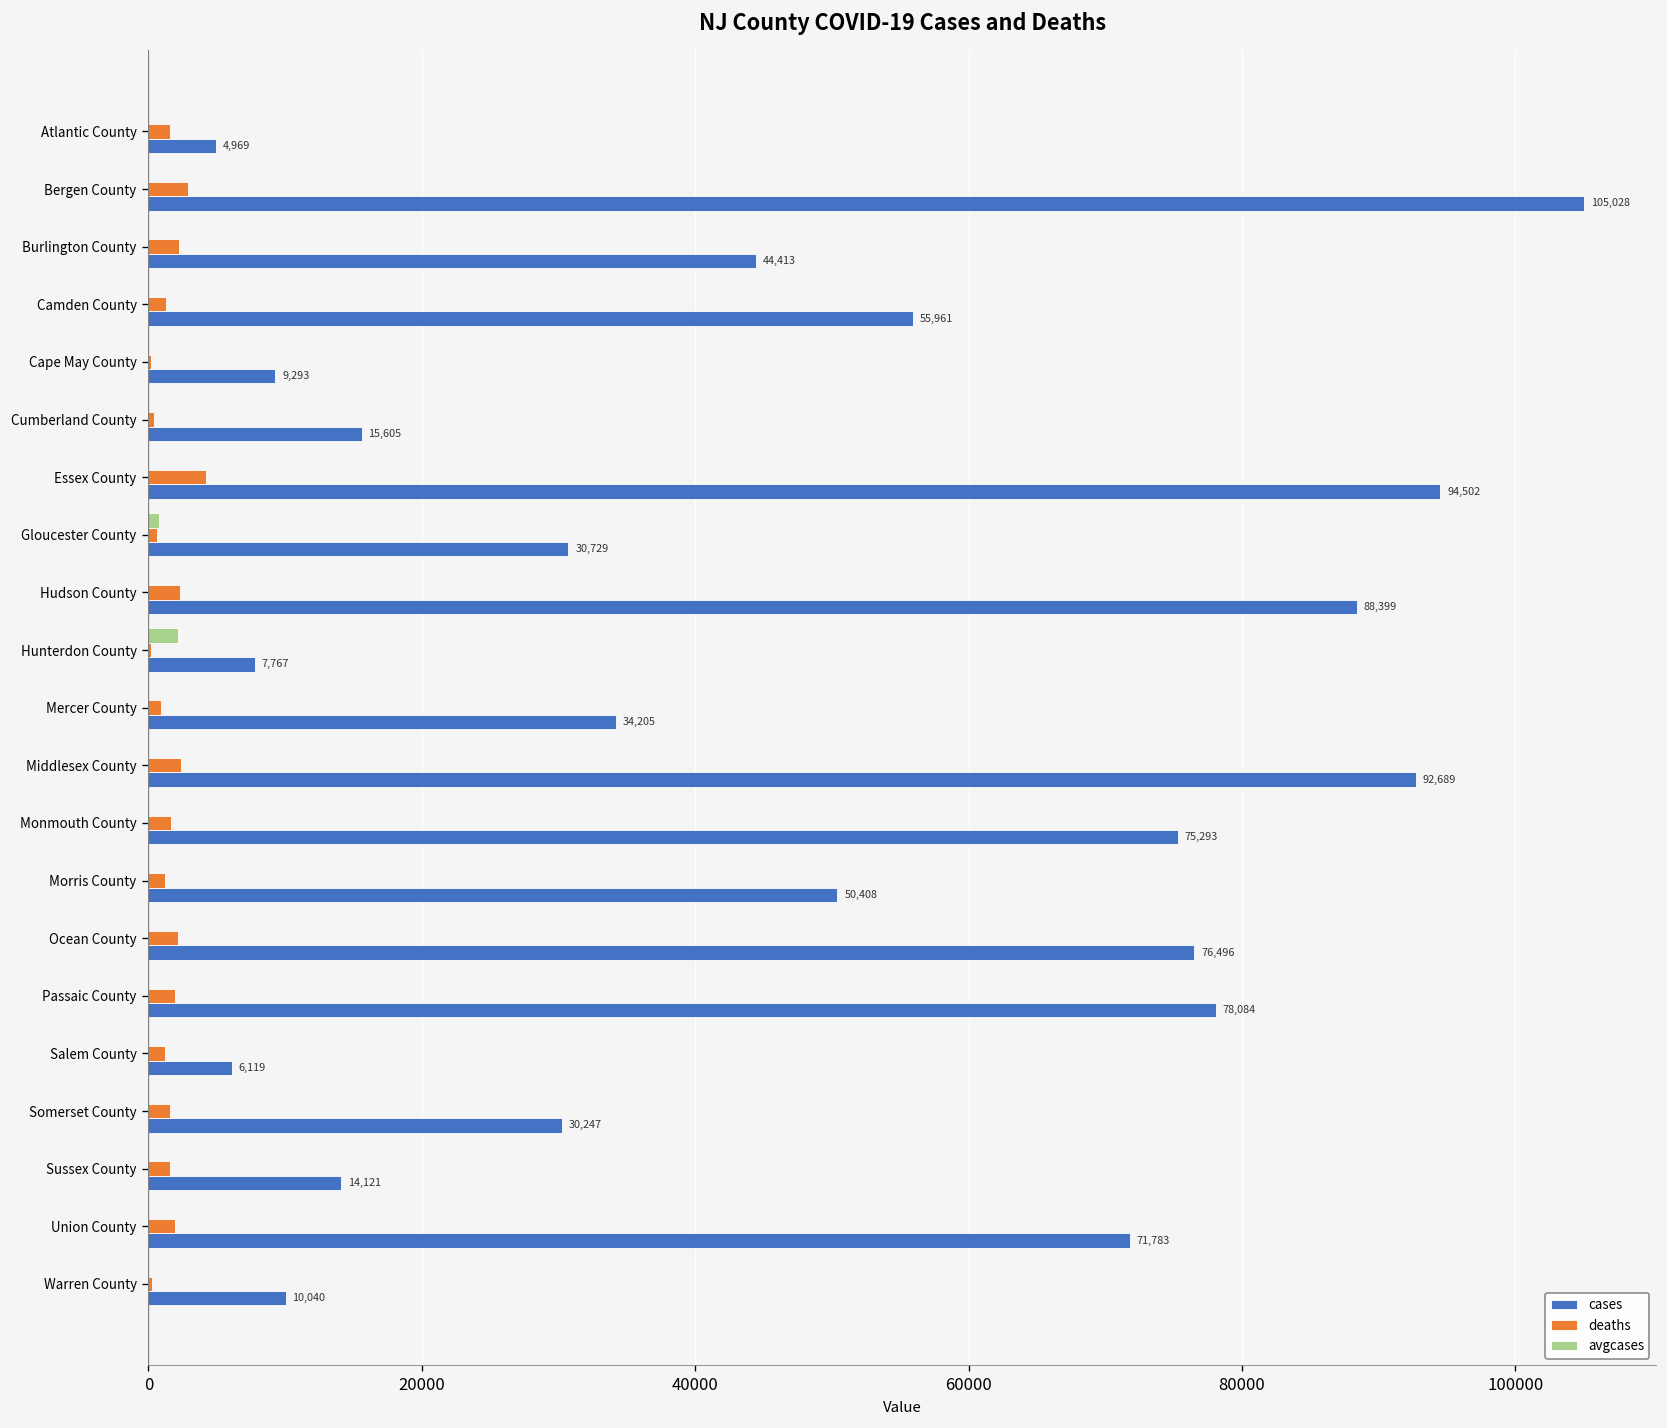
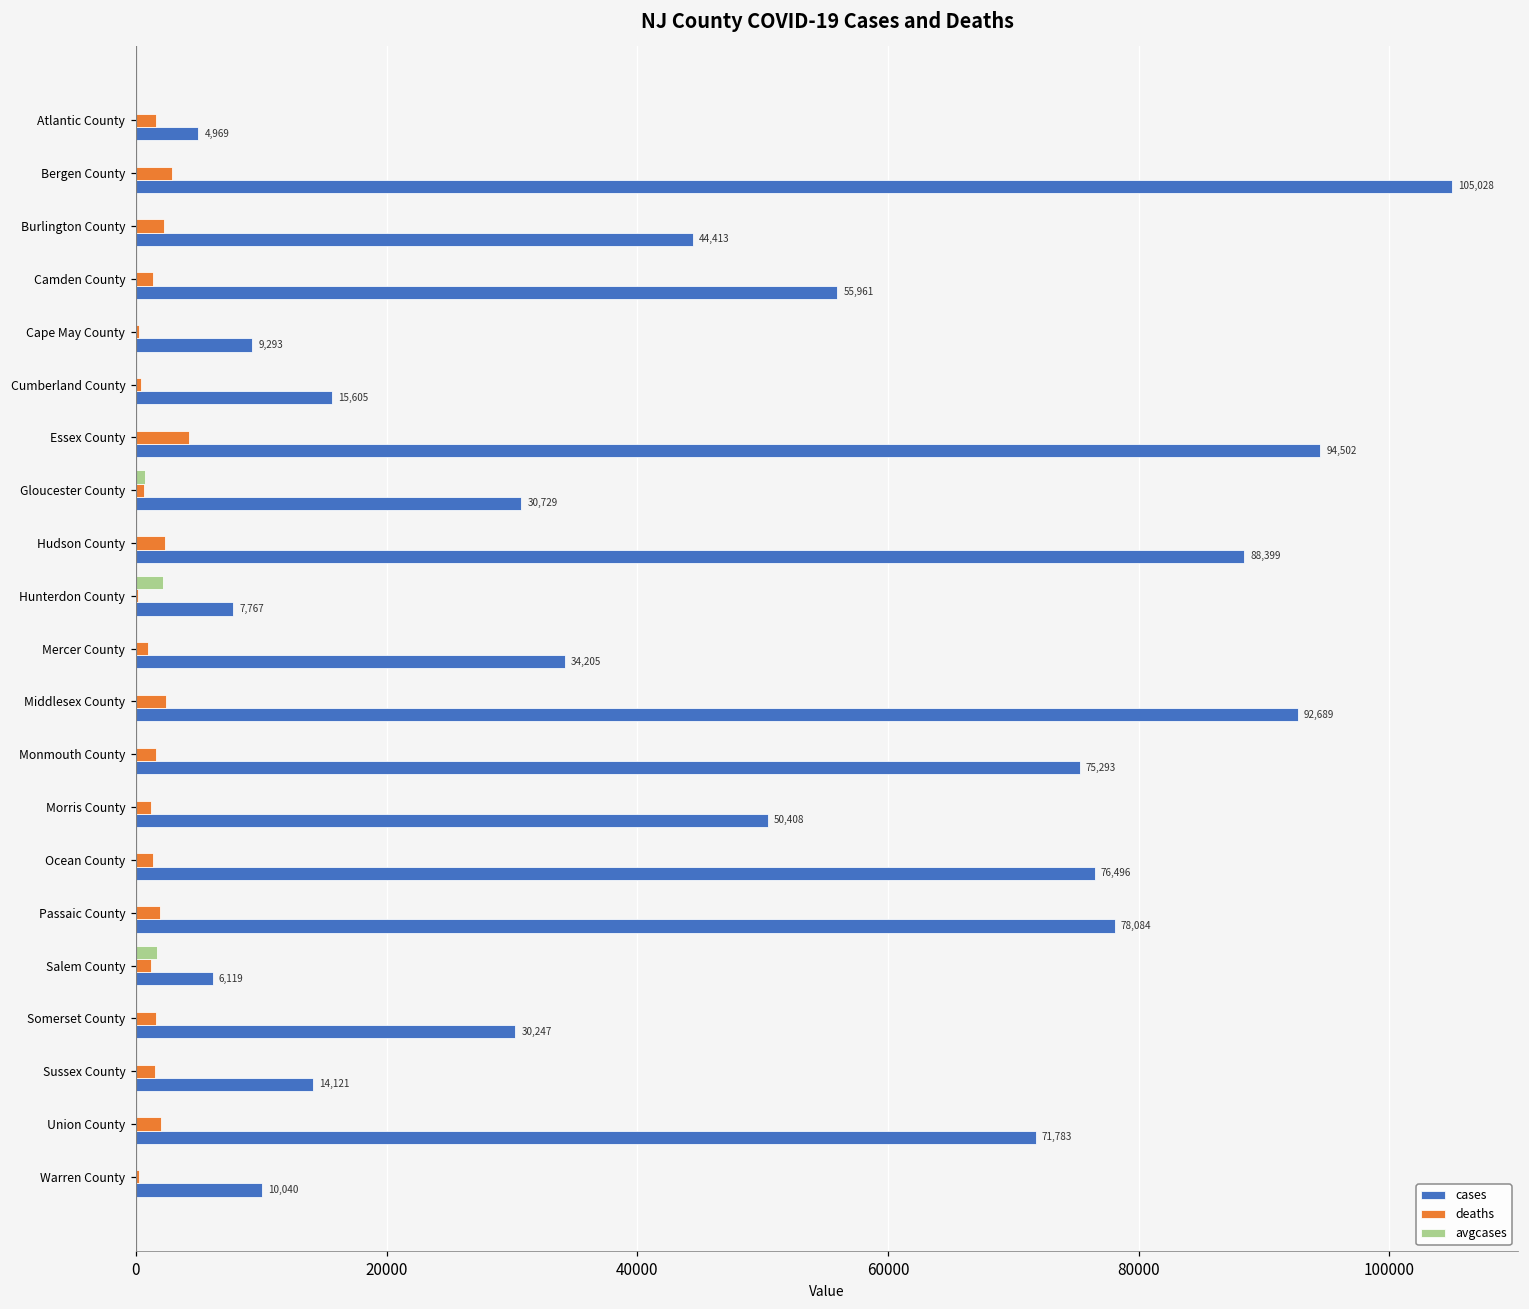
deaths, Ocean County: 2200 -> 1300
avgcases, Salem County: 0 -> 1600
